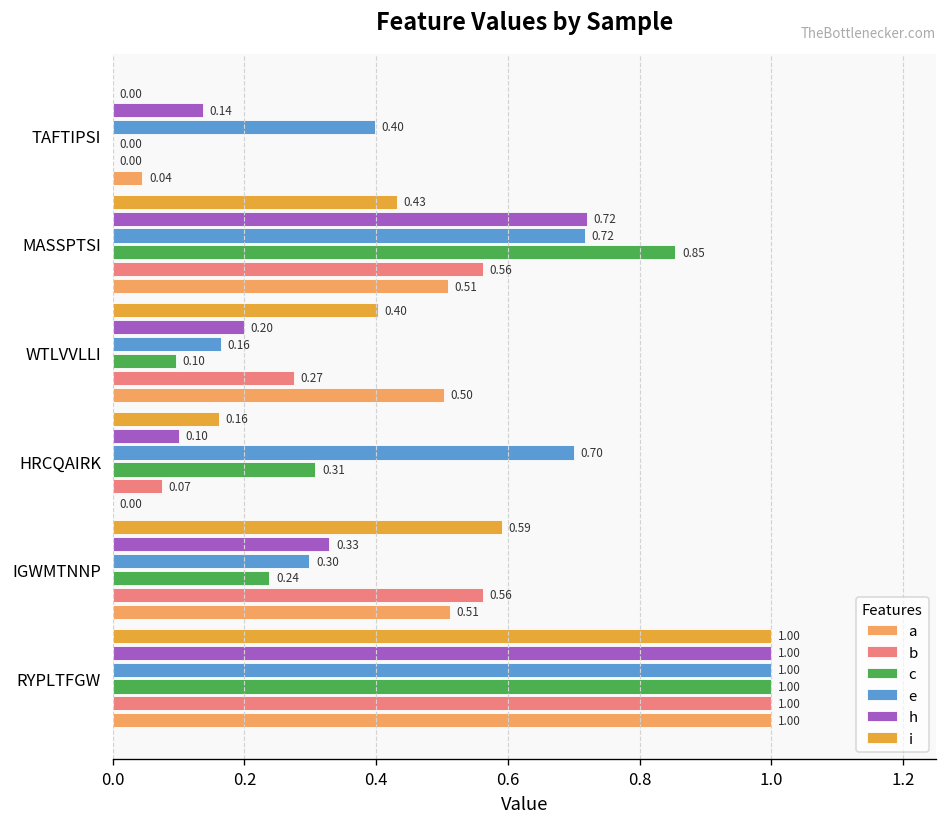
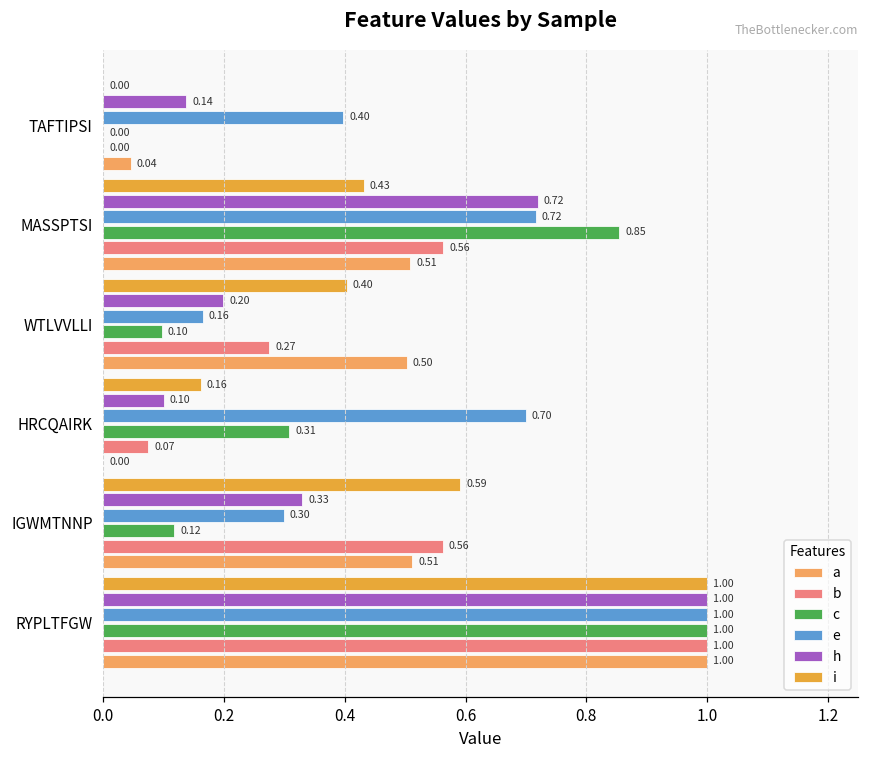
c, IGWMTNNP: 0.24 -> 0.12
